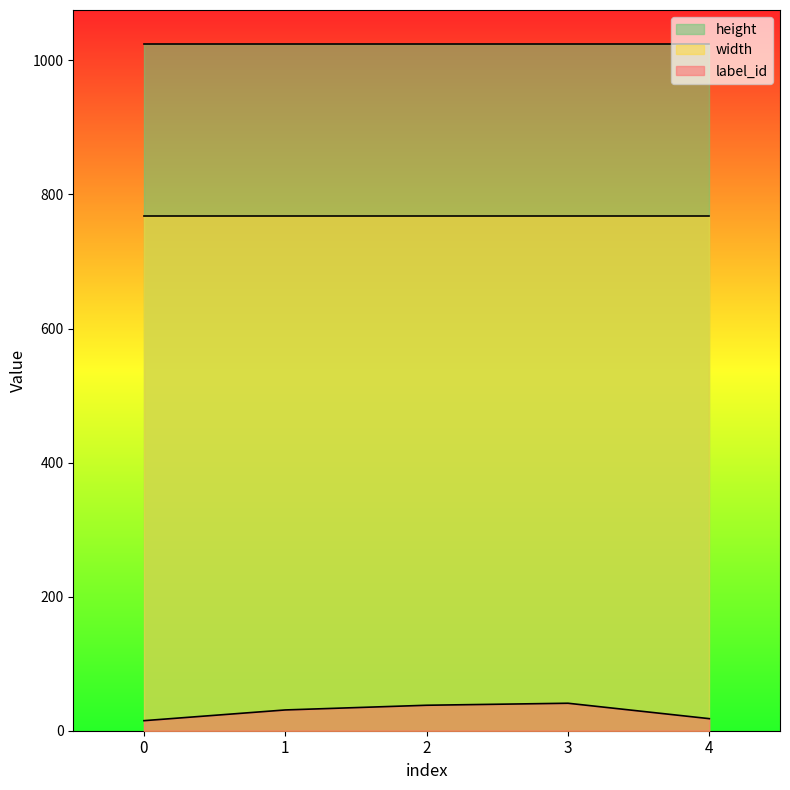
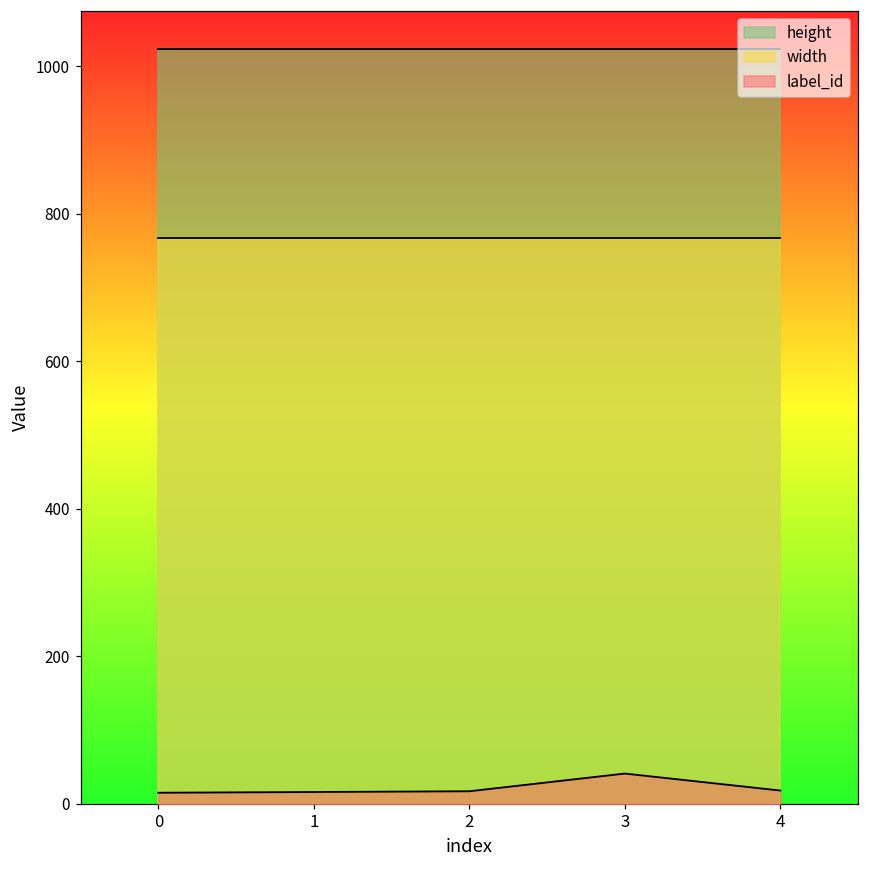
label_id, 1: 30 -> 20
label_id, 2: 40 -> 20
